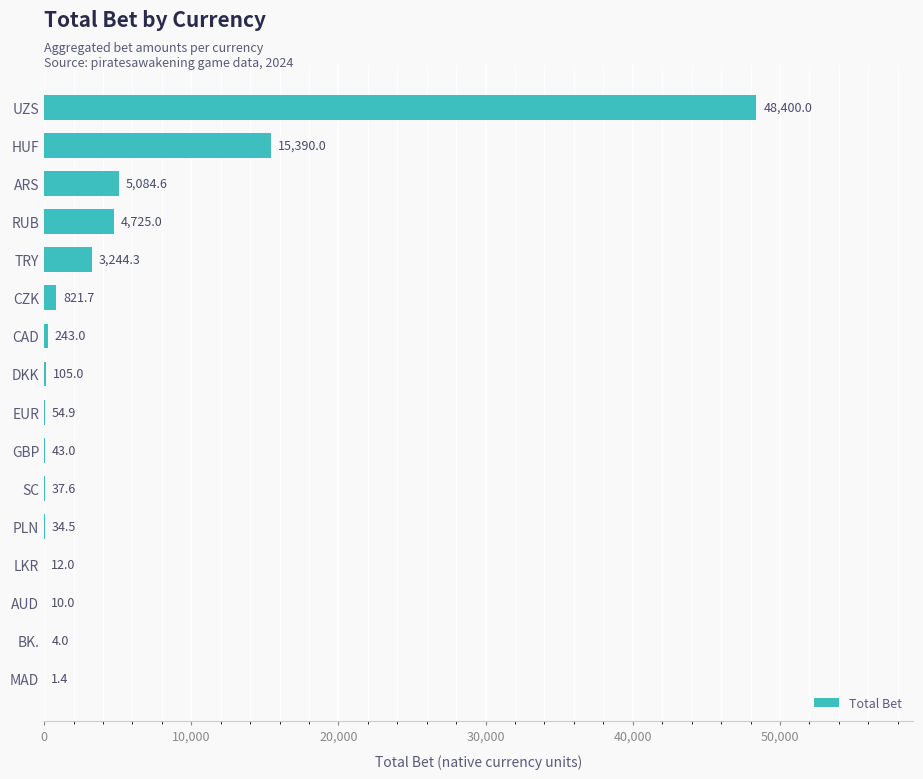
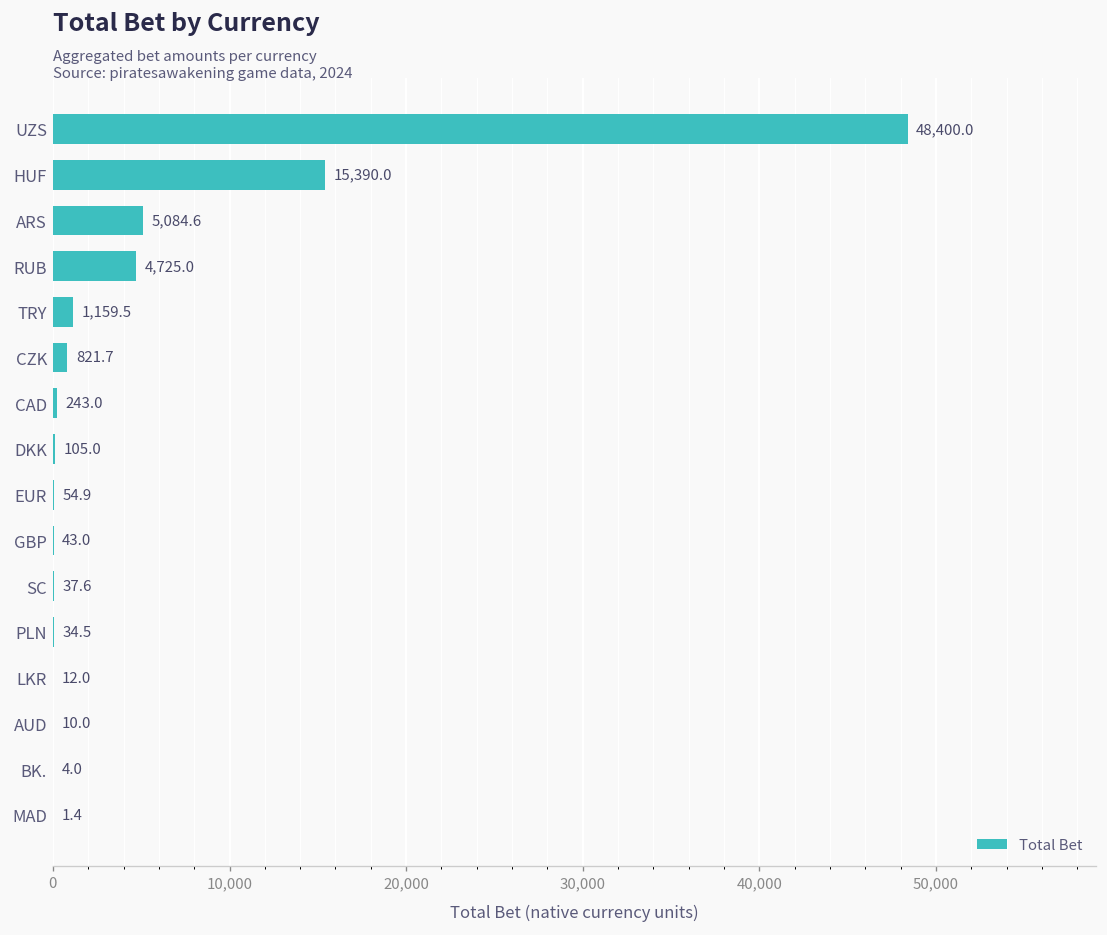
TRY: 3,244.3 -> 1,159.5
